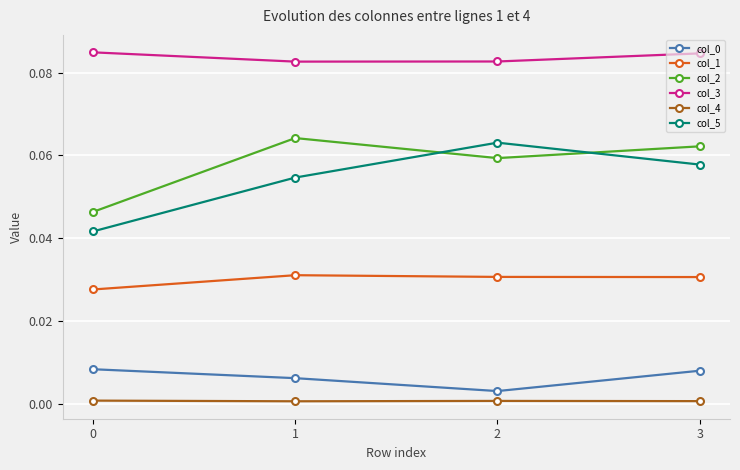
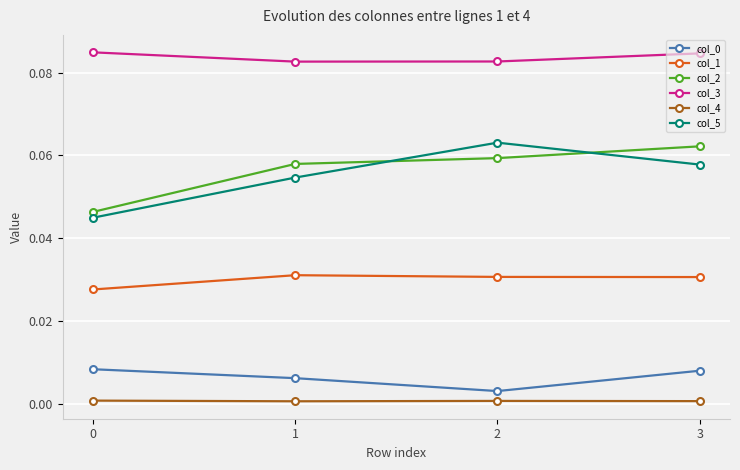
col_5, 0: 0.042 -> 0.045
col_2, 1: 0.064 -> 0.058
